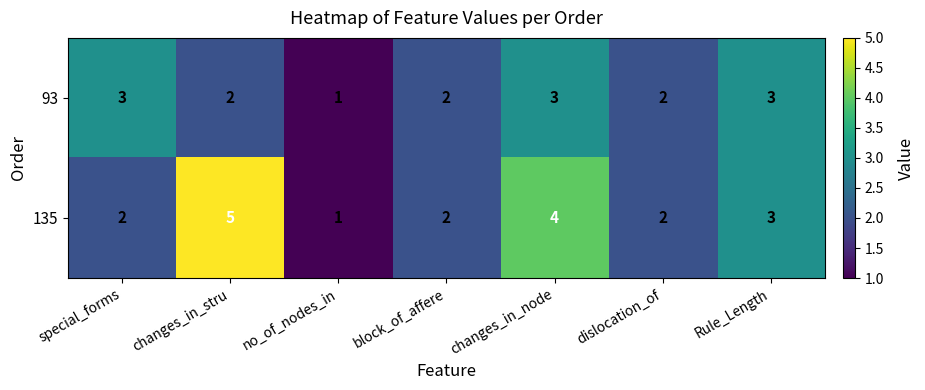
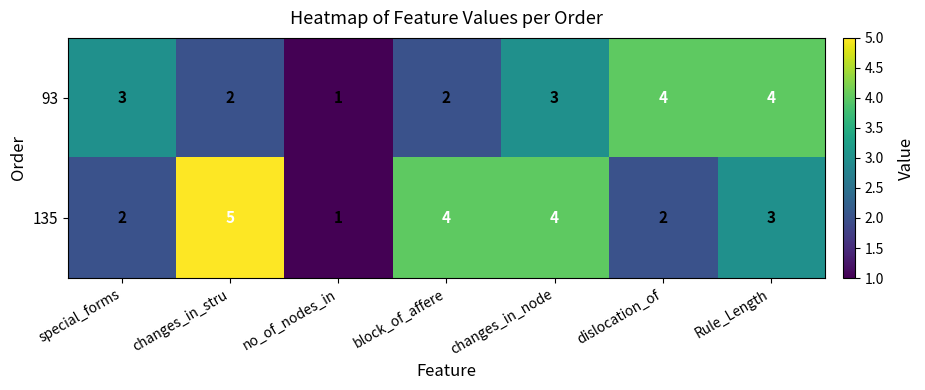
93, dislocation_of: 2 -> 4
93, Rule_Length: 3 -> 4
135, block_of_affere: 2 -> 4
